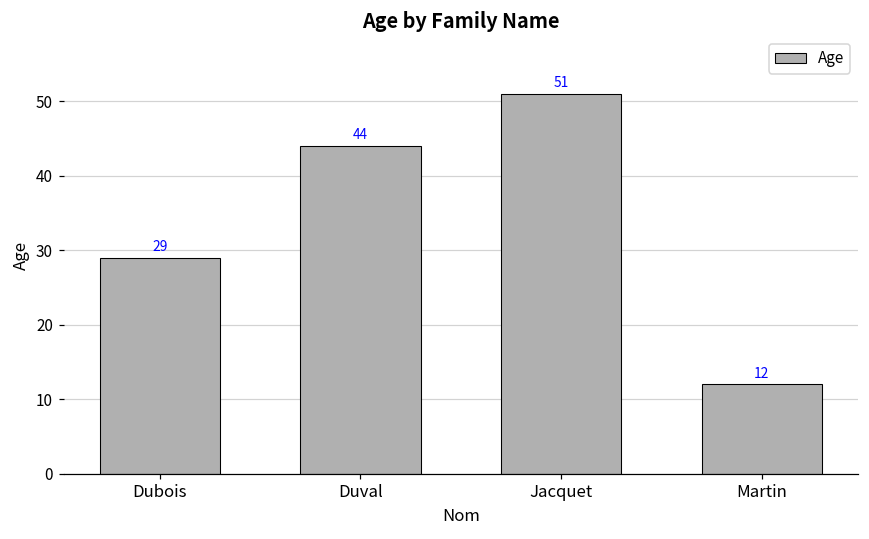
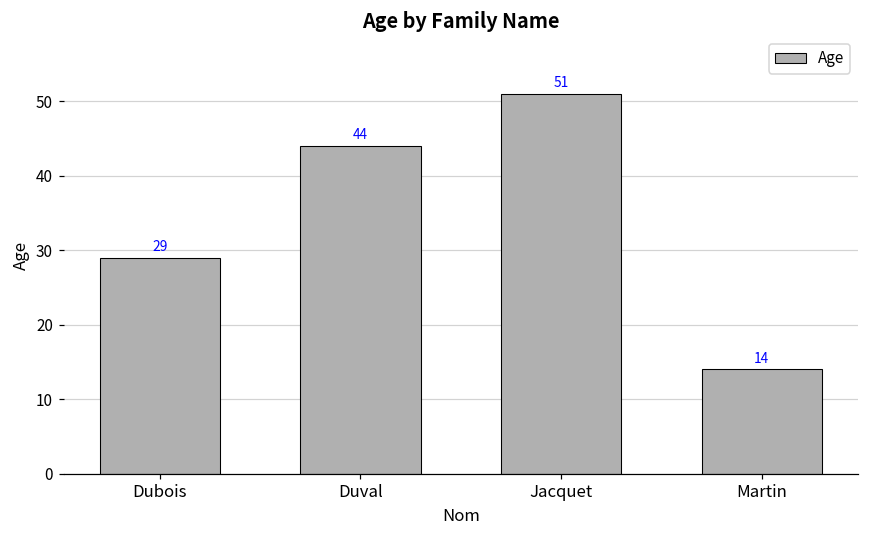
Martin: 12 -> 14
